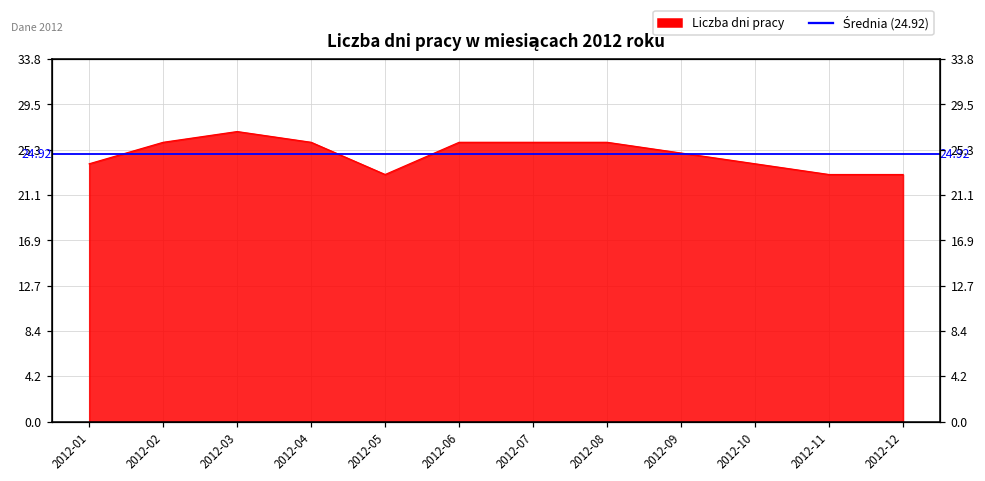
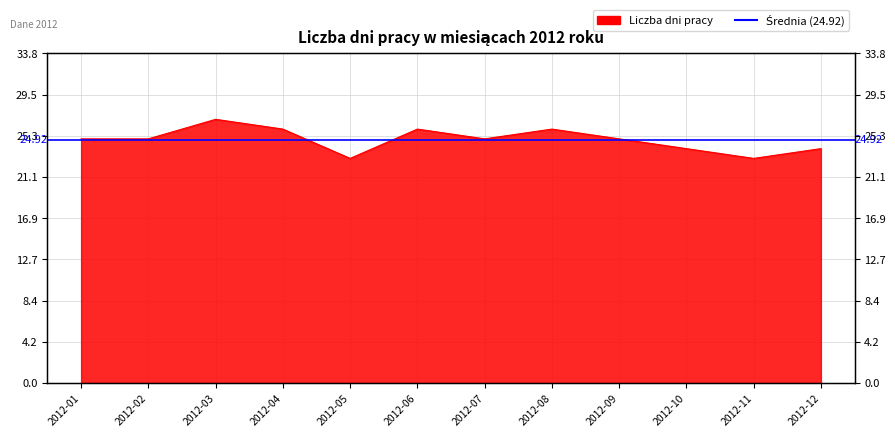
2012-01: 24 -> 25
2012-02: 26 -> 25
2012-07: 26 -> 25
2012-12: 23 -> 24
